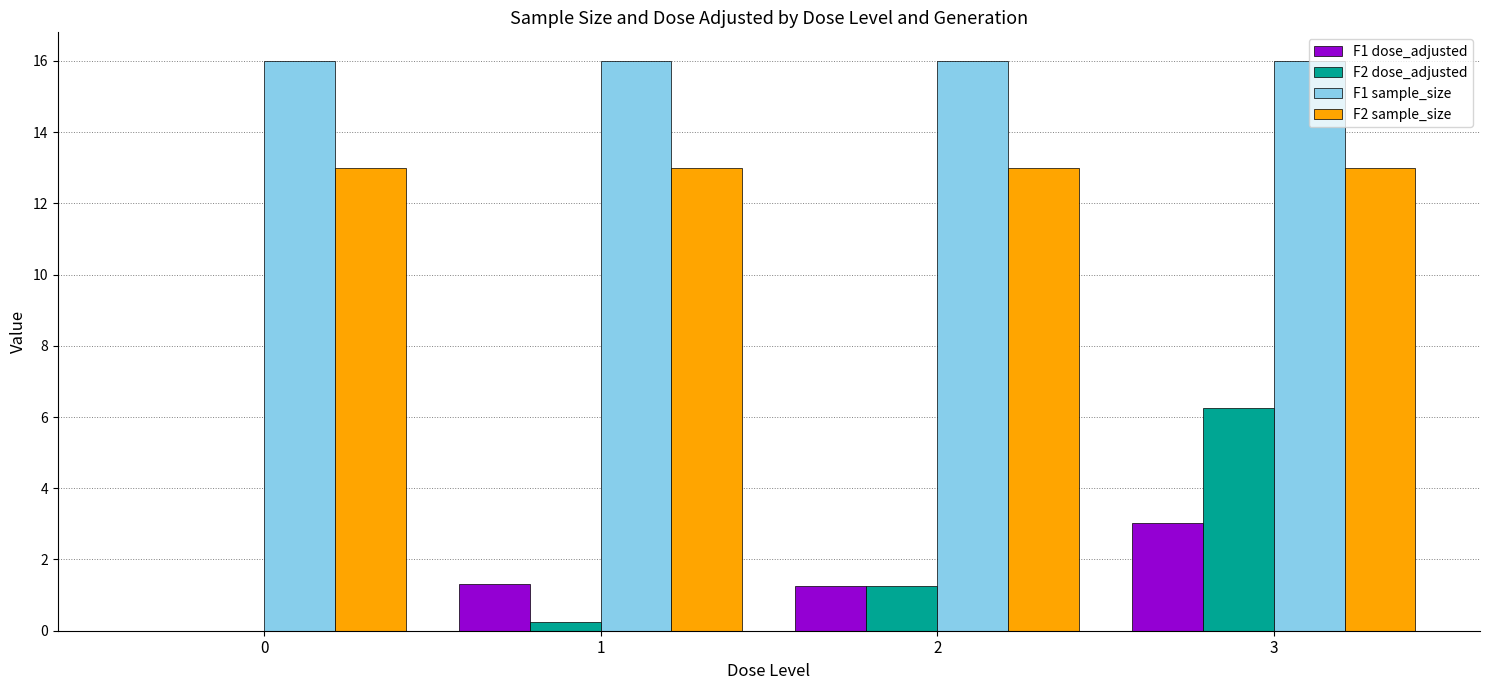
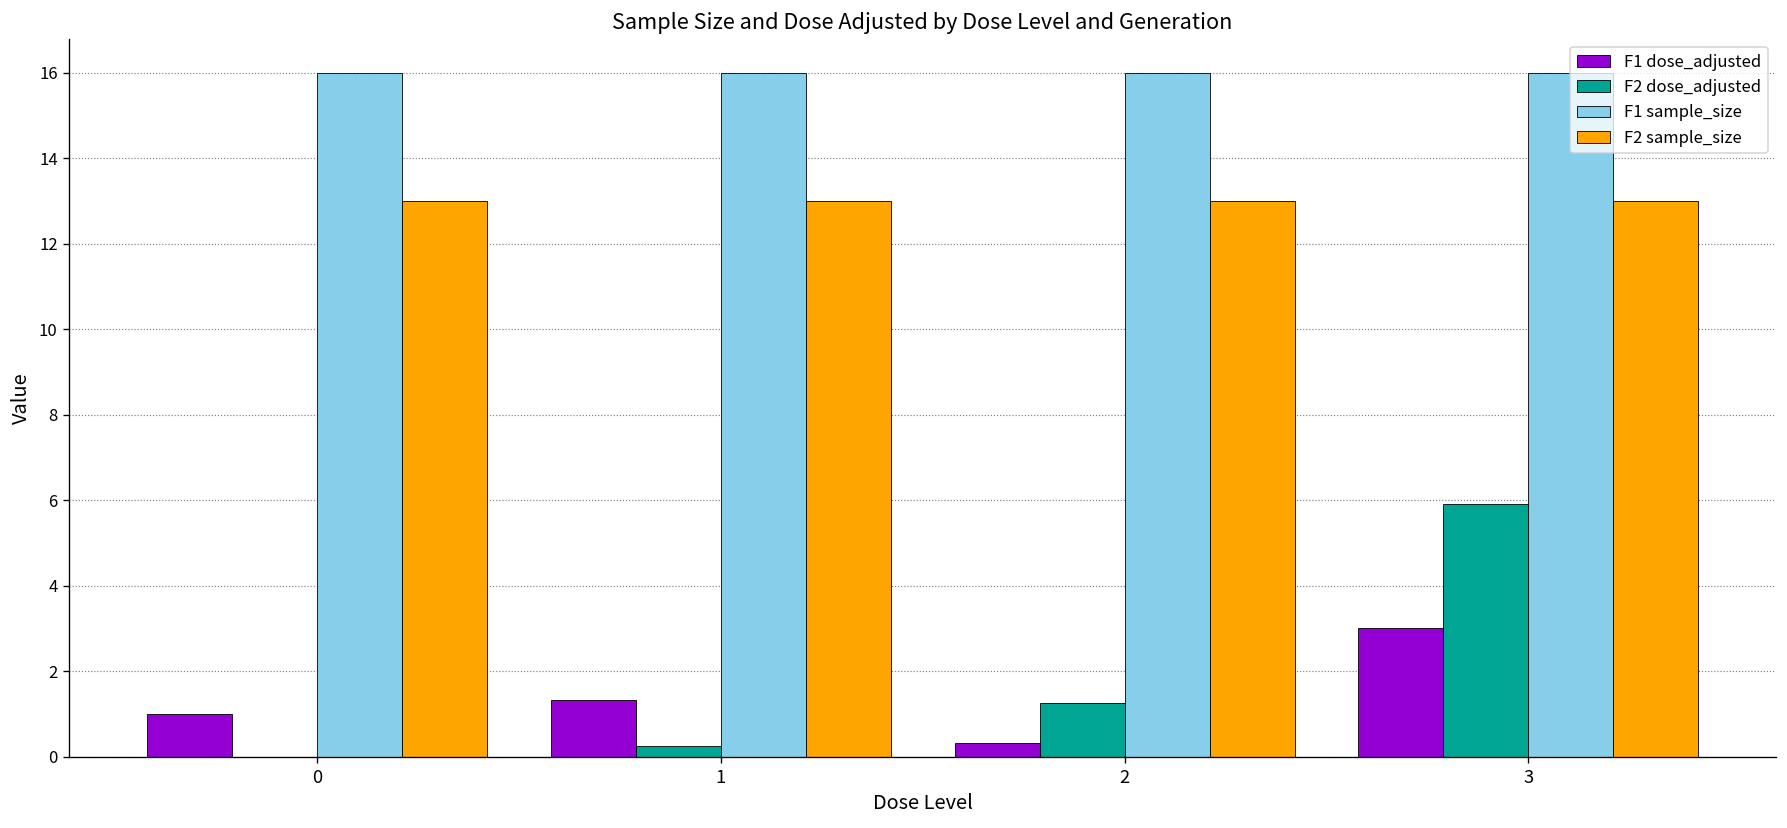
F1 dose_adjusted, 0: 0 -> 1
F1 dose_adjusted, 2: 1.3 -> 0.3
F2 dose_adjusted, 3: 6.3 -> 5.9
